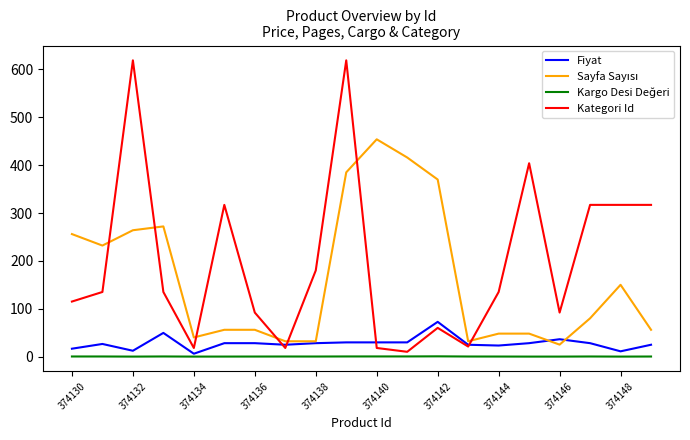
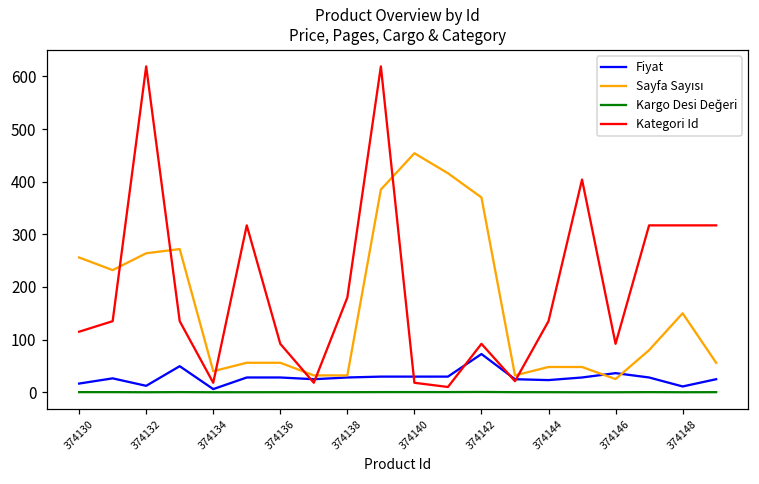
Kategori Id, 374142: 60 -> 90
